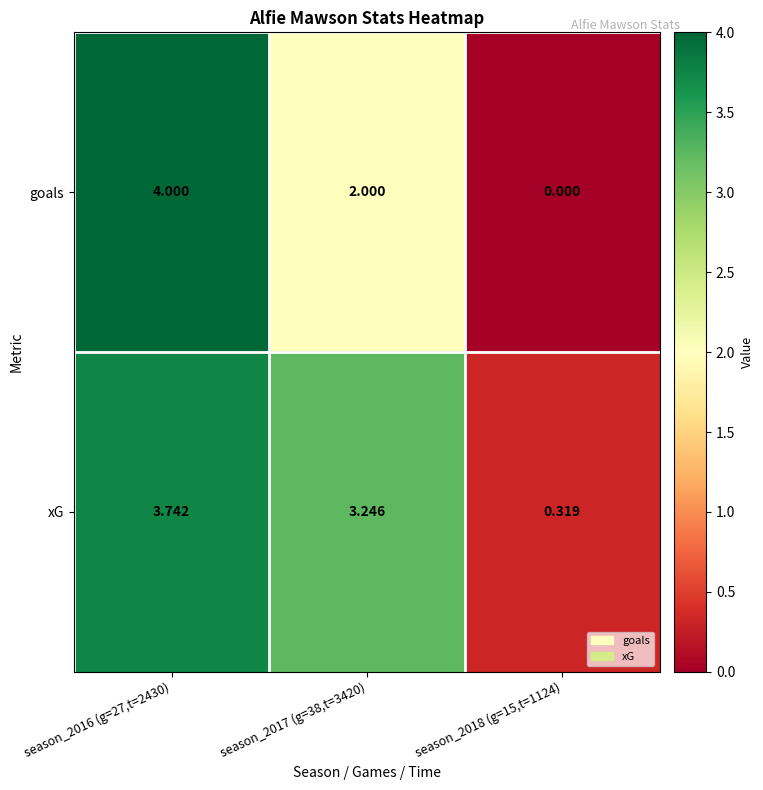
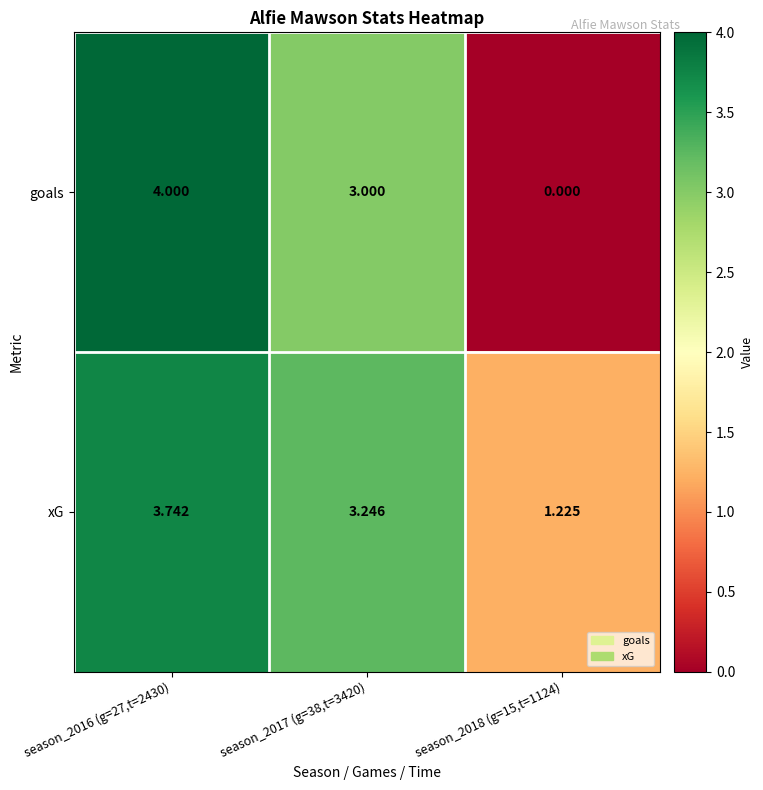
goals, season_2017 (g=38,t=3420): 2.000 -> 3.000
xG, season_2018 (g=15,t=1124): 0.319 -> 1.225
